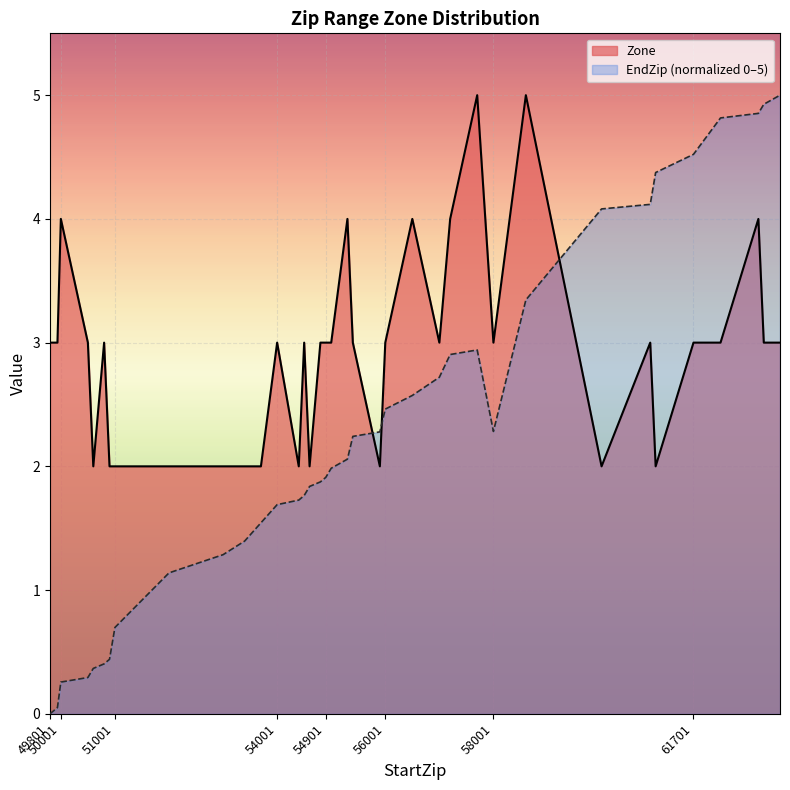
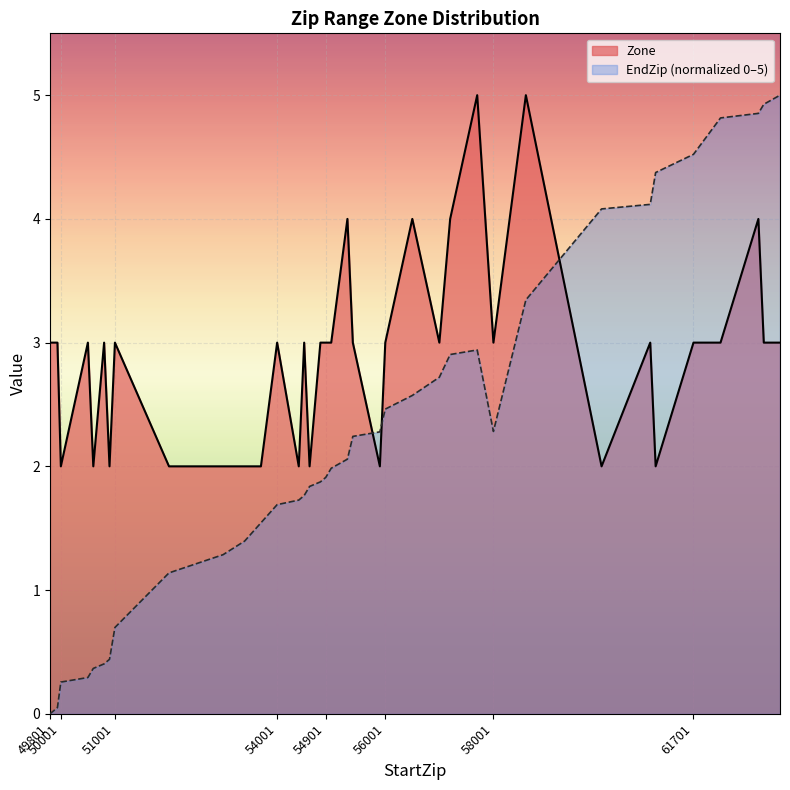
Zone, 50001: 4 -> 2
Zone, 51001: 2 -> 3
